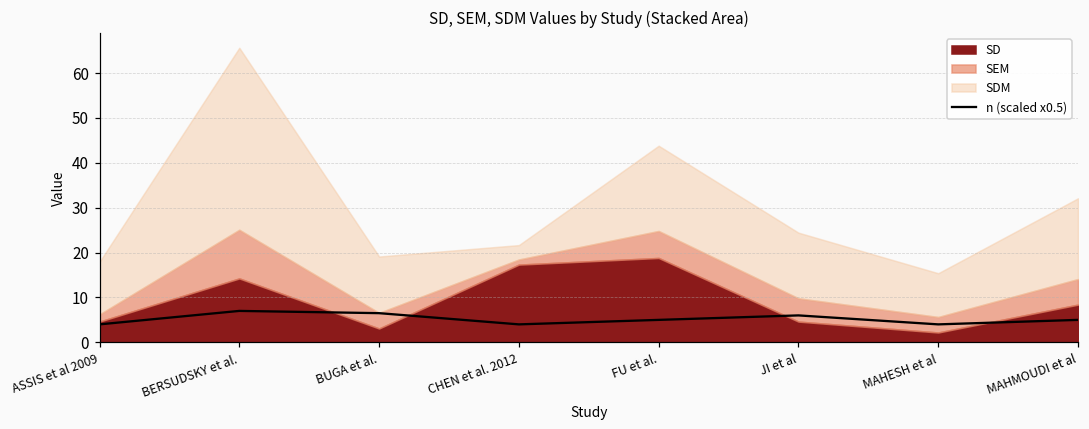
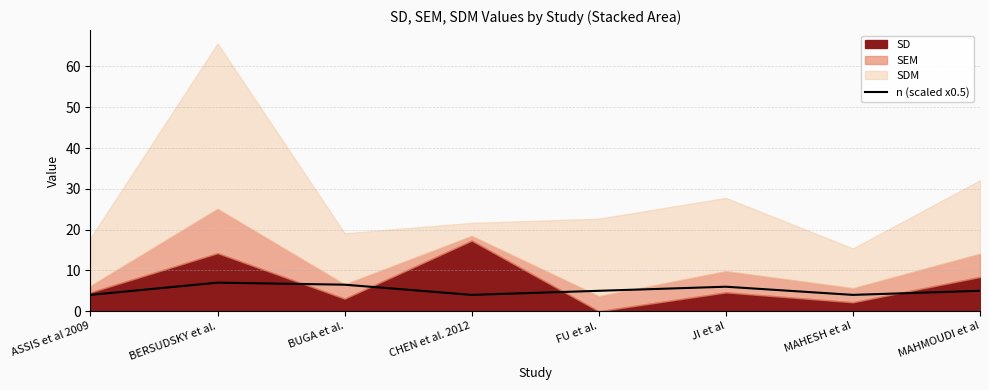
SD, FU et al.: 19 -> 0
SEM, FU et al.: 6 -> 4
SDM, JI et al: 15 -> 18
